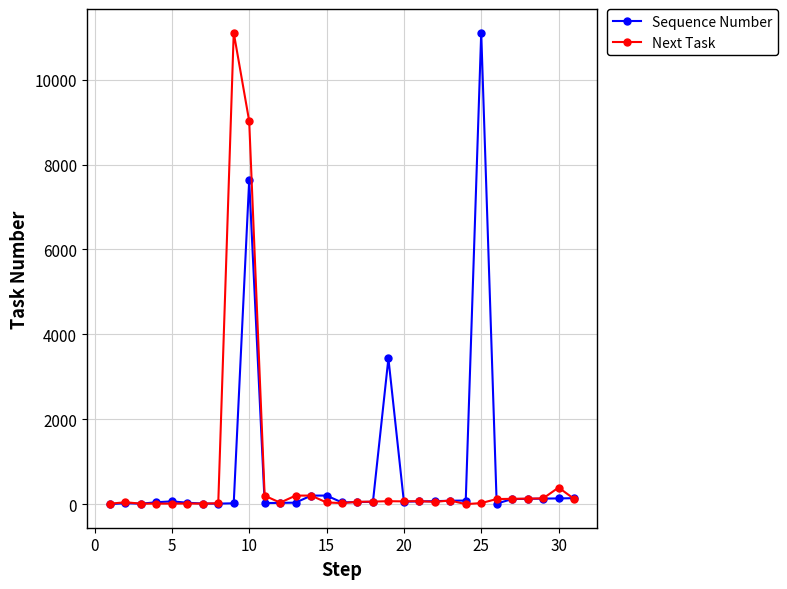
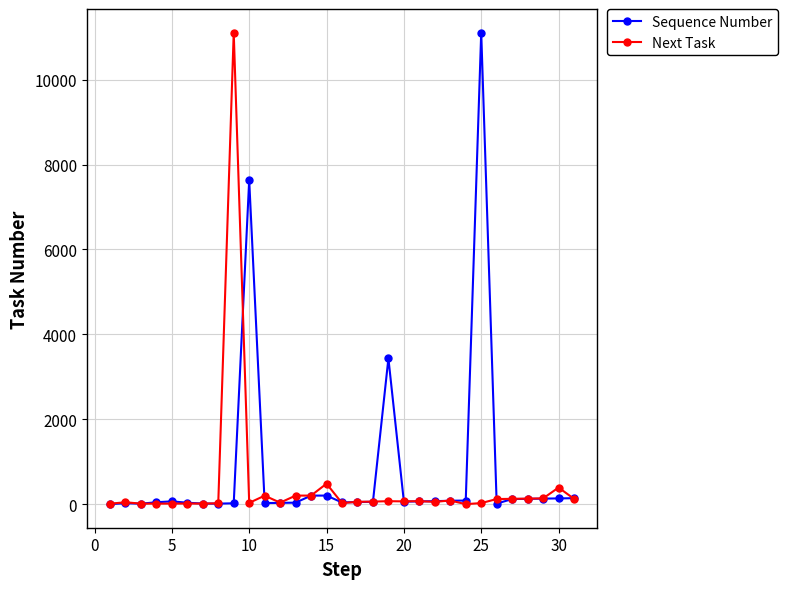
Next Task, 10: 9000 -> 0
Next Task, 15: 0 -> 500
